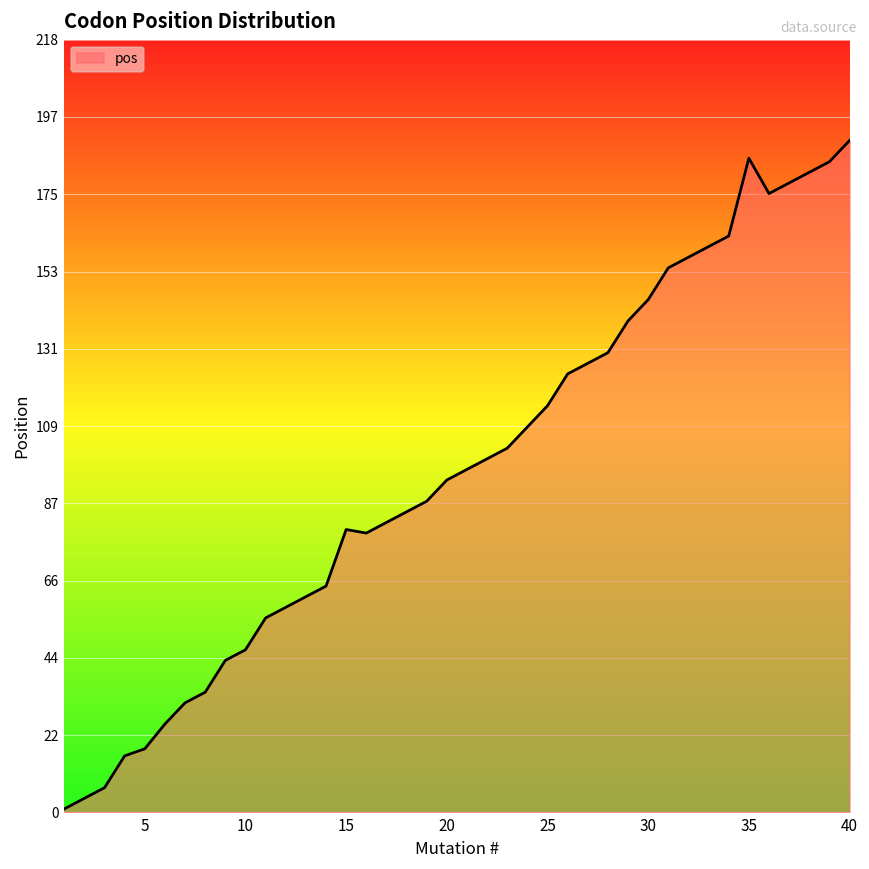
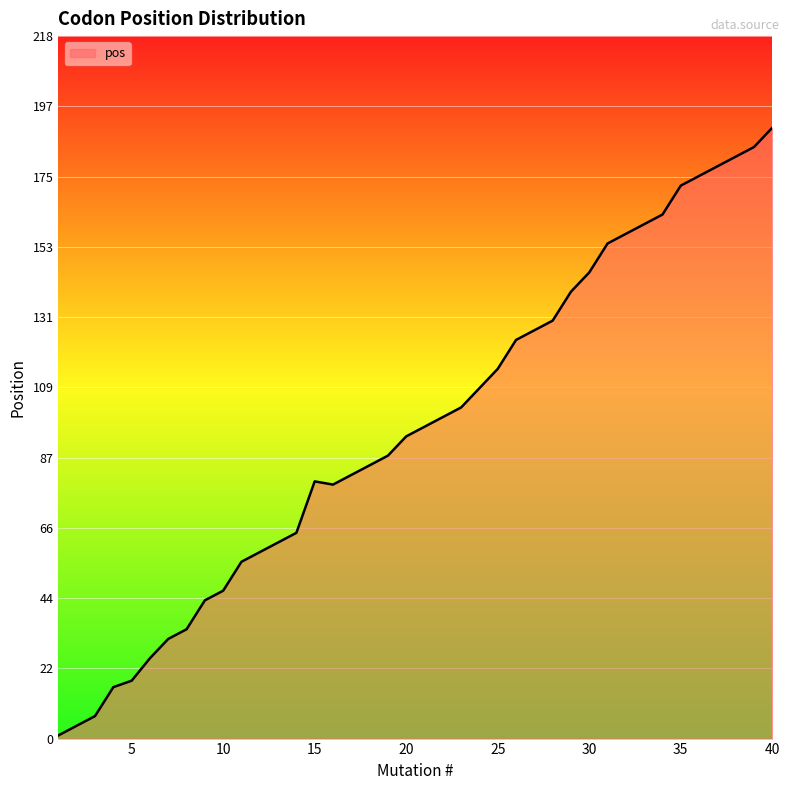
35: 185 -> 172
